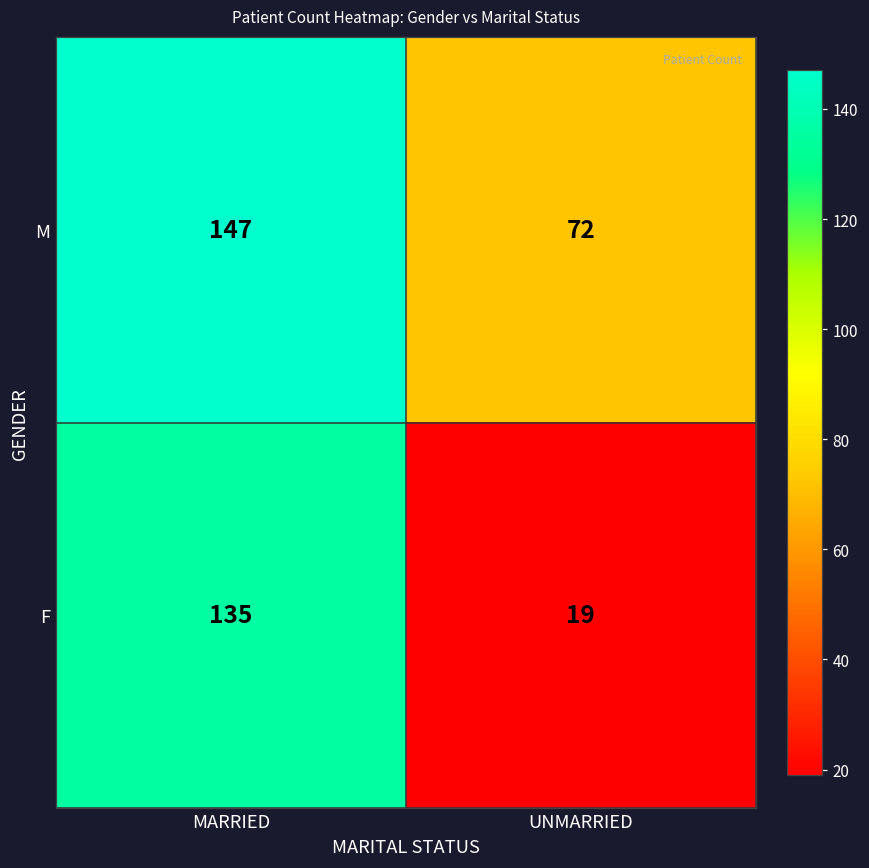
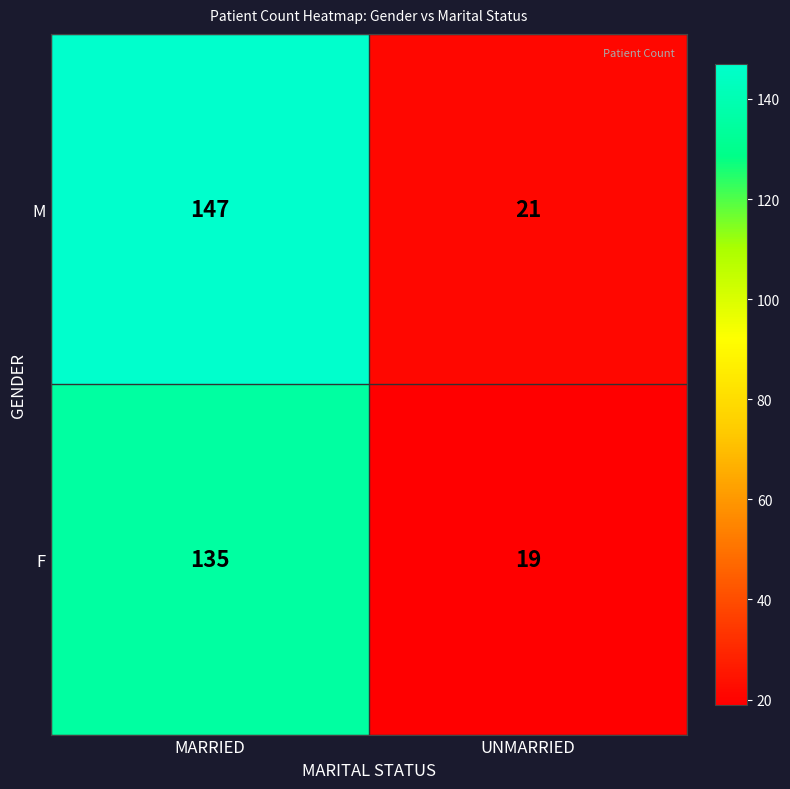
M, UNMARRIED: 72 -> 21
